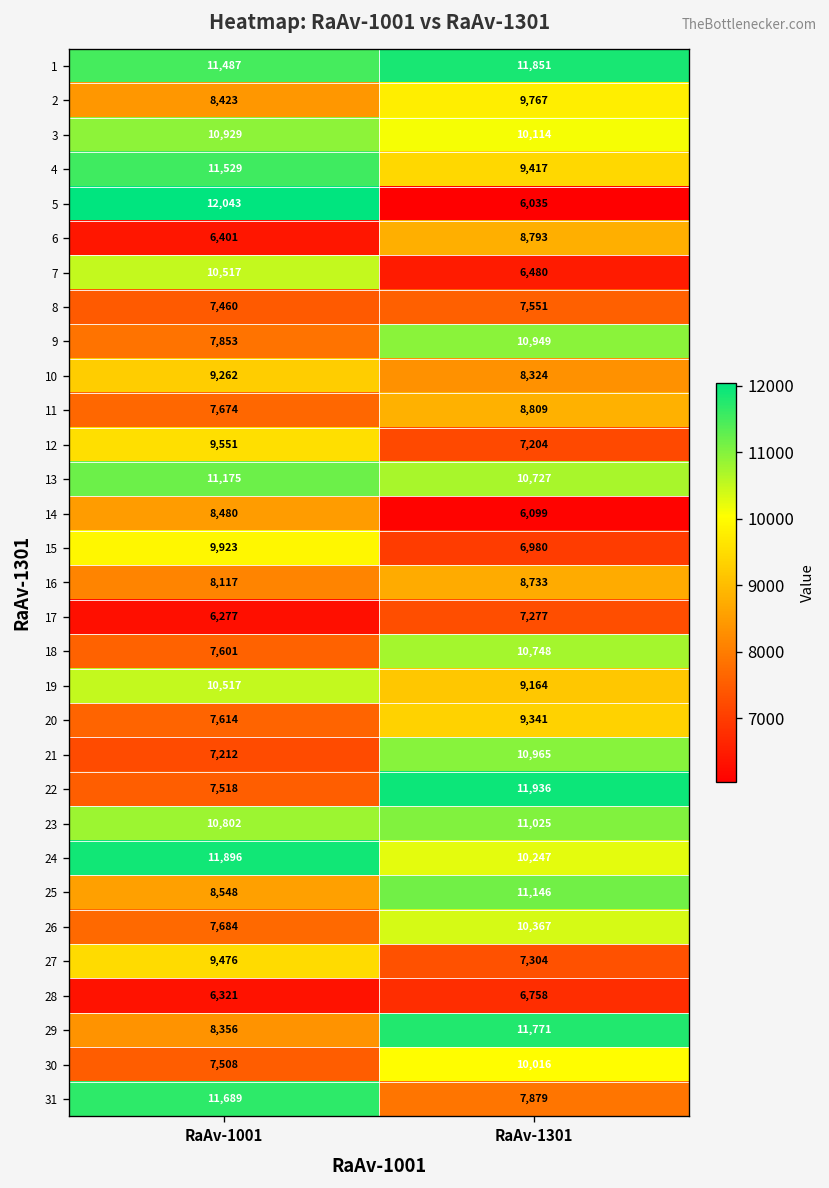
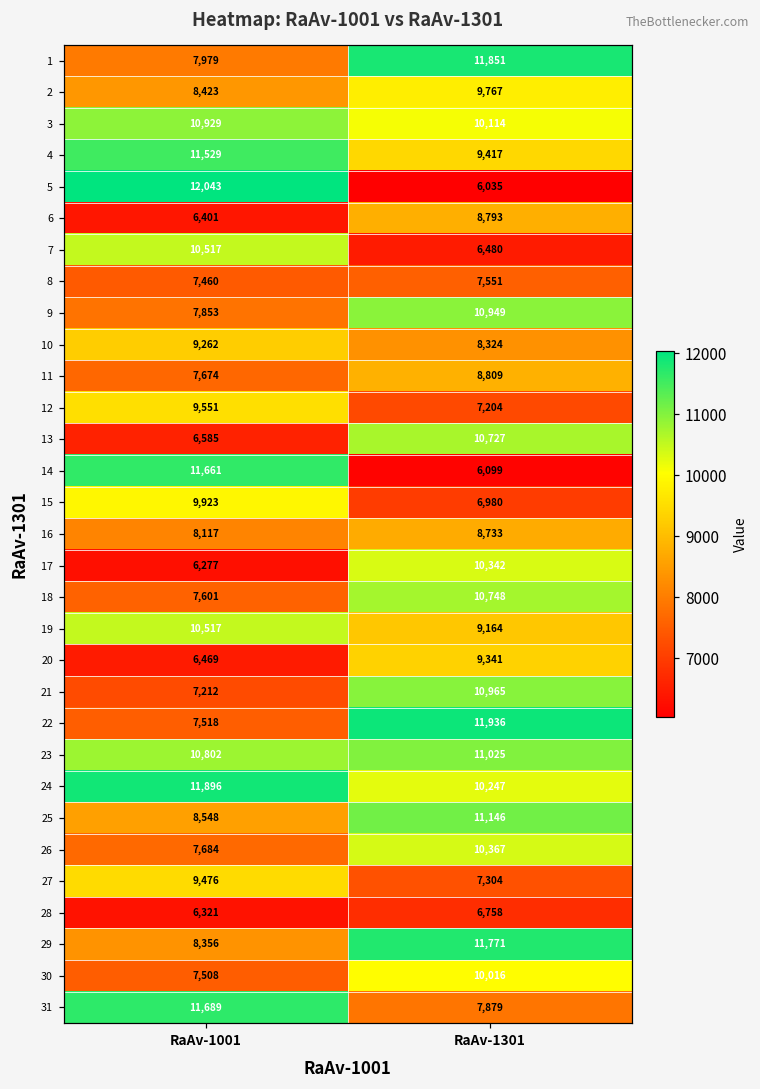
1, RaAv-1001: 11,487 -> 7,979
13, RaAv-1001: 11,175 -> 6,585
14, RaAv-1001: 8,480 -> 11,661
17, RaAv-1301: 7,277 -> 10,342
20, RaAv-1001: 7,614 -> 6,469
